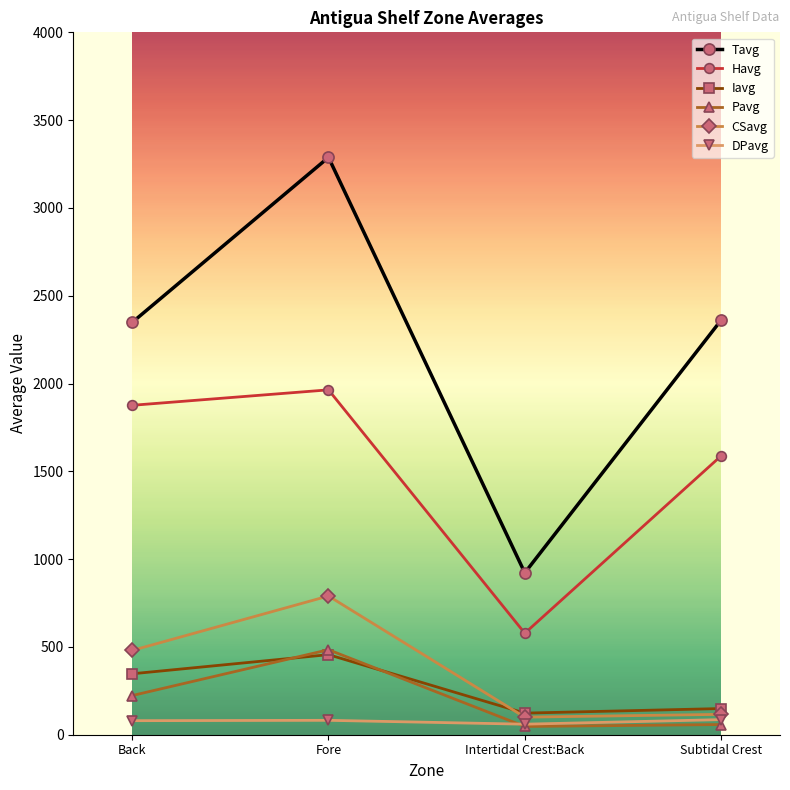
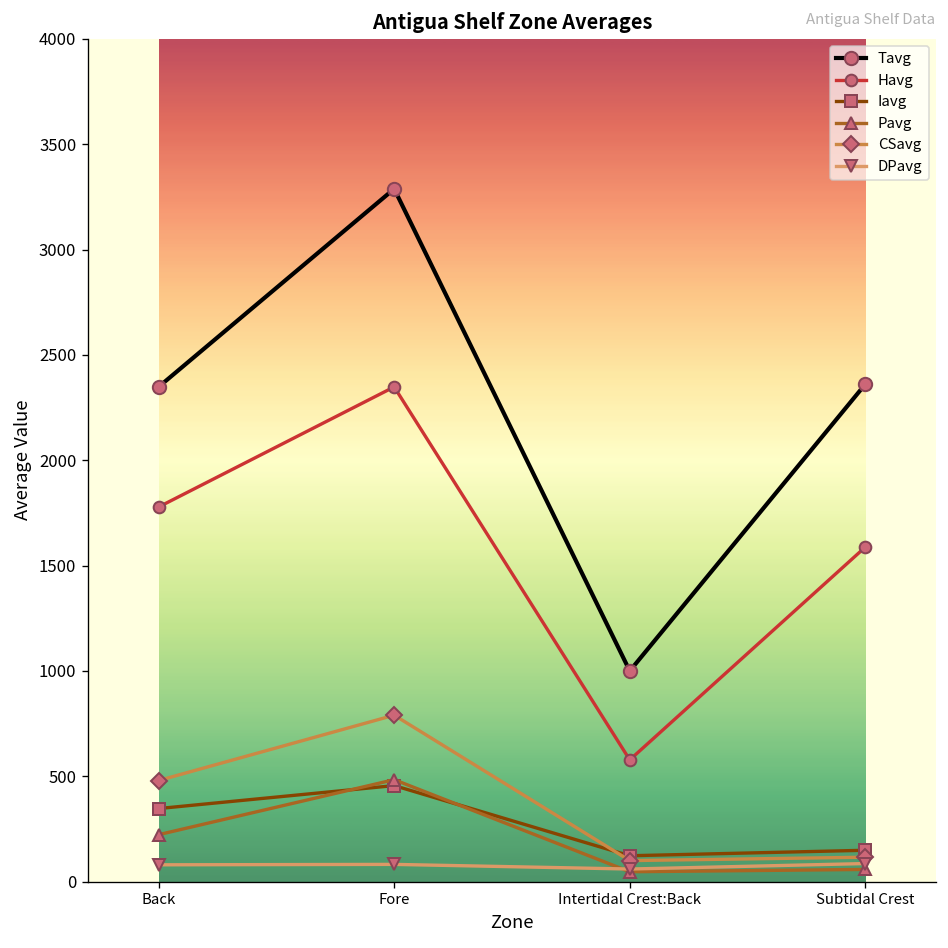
Havg, Back: 1880 -> 1780
Havg, Fore: 1960 -> 2350
Tavg, Intertidal Crest:Back: 920 -> 1000
